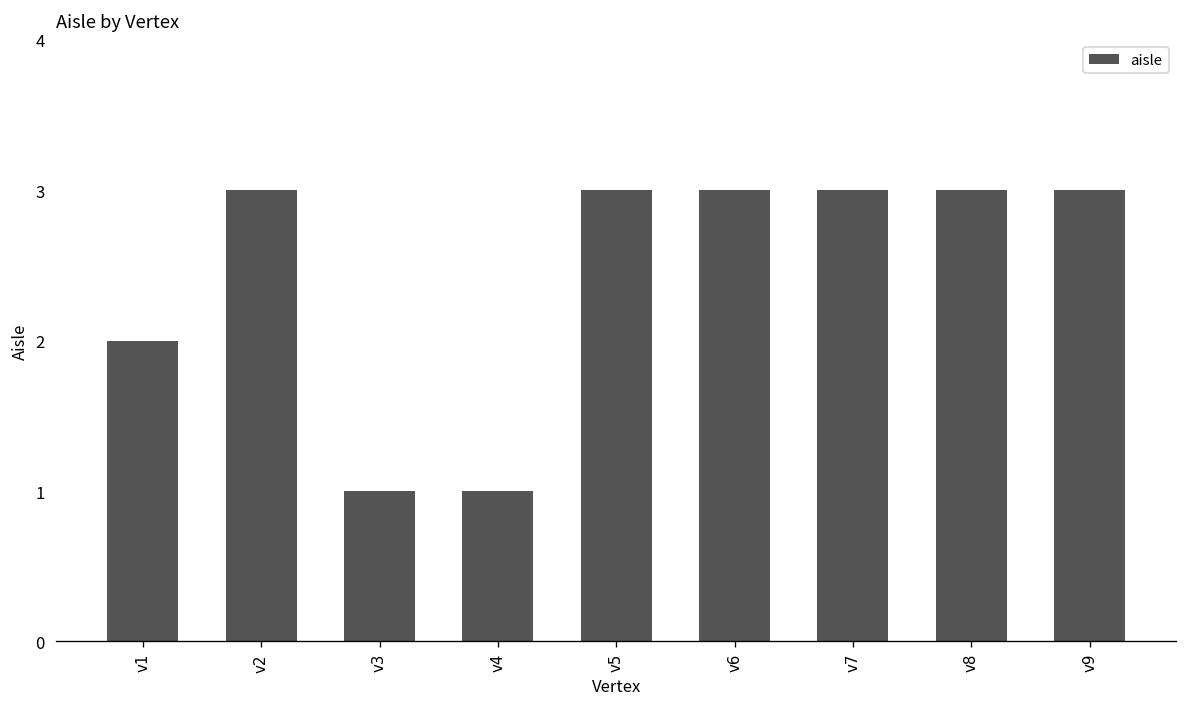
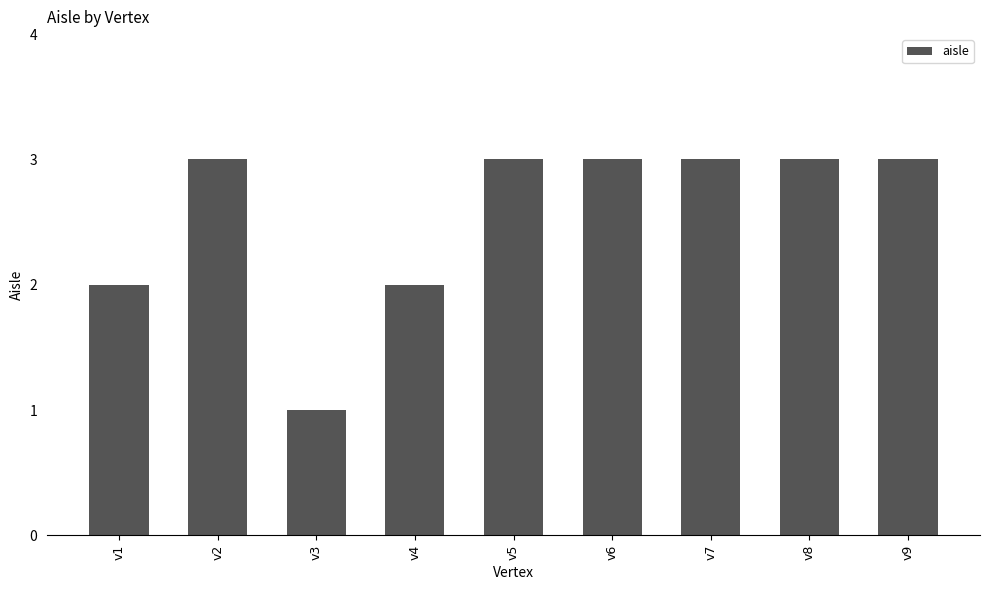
v4: 1 -> 2
